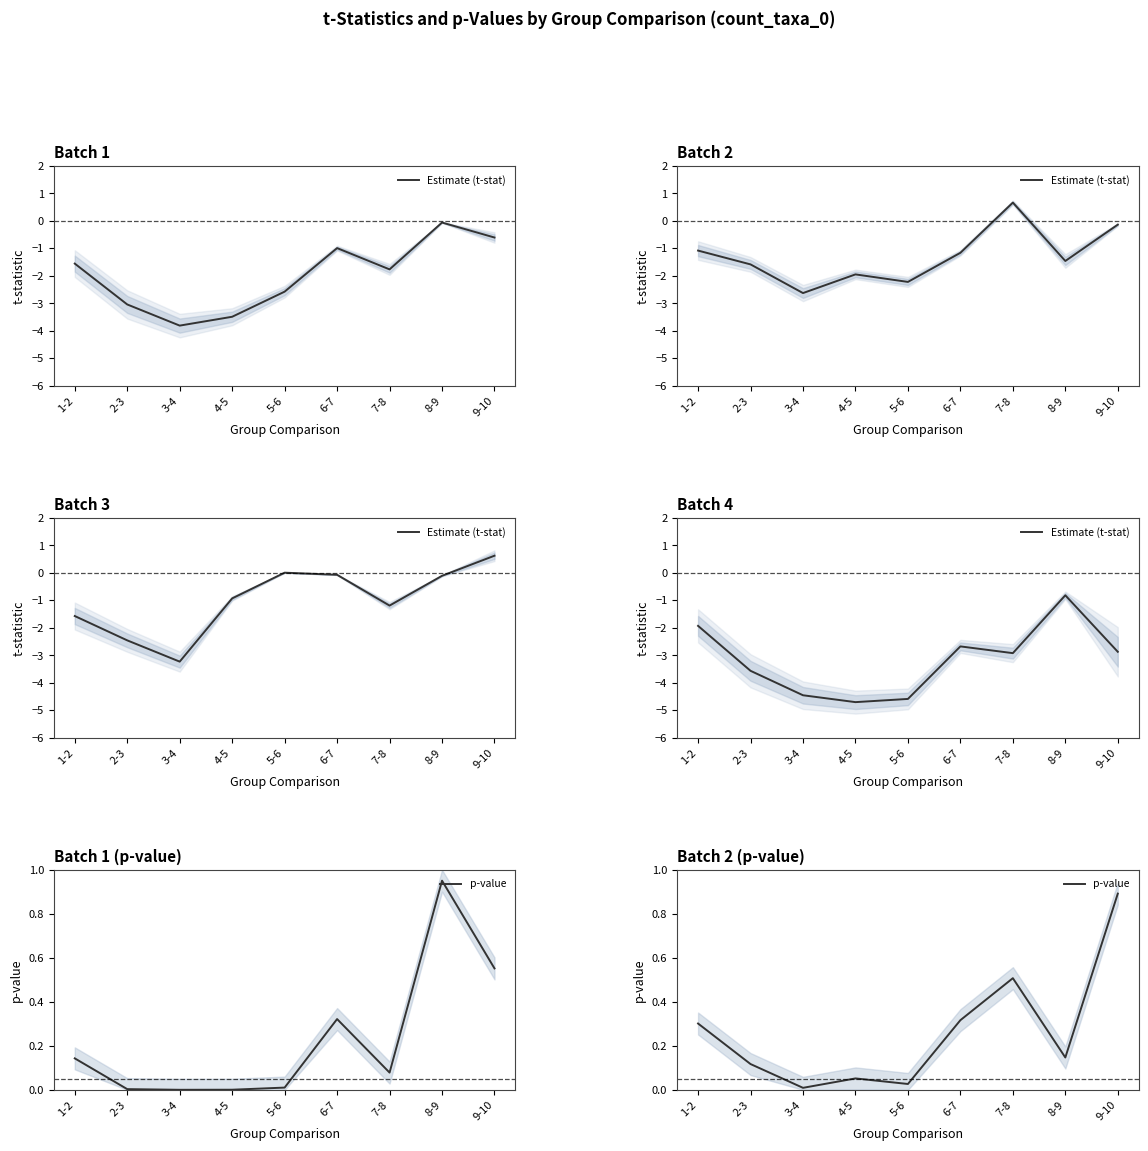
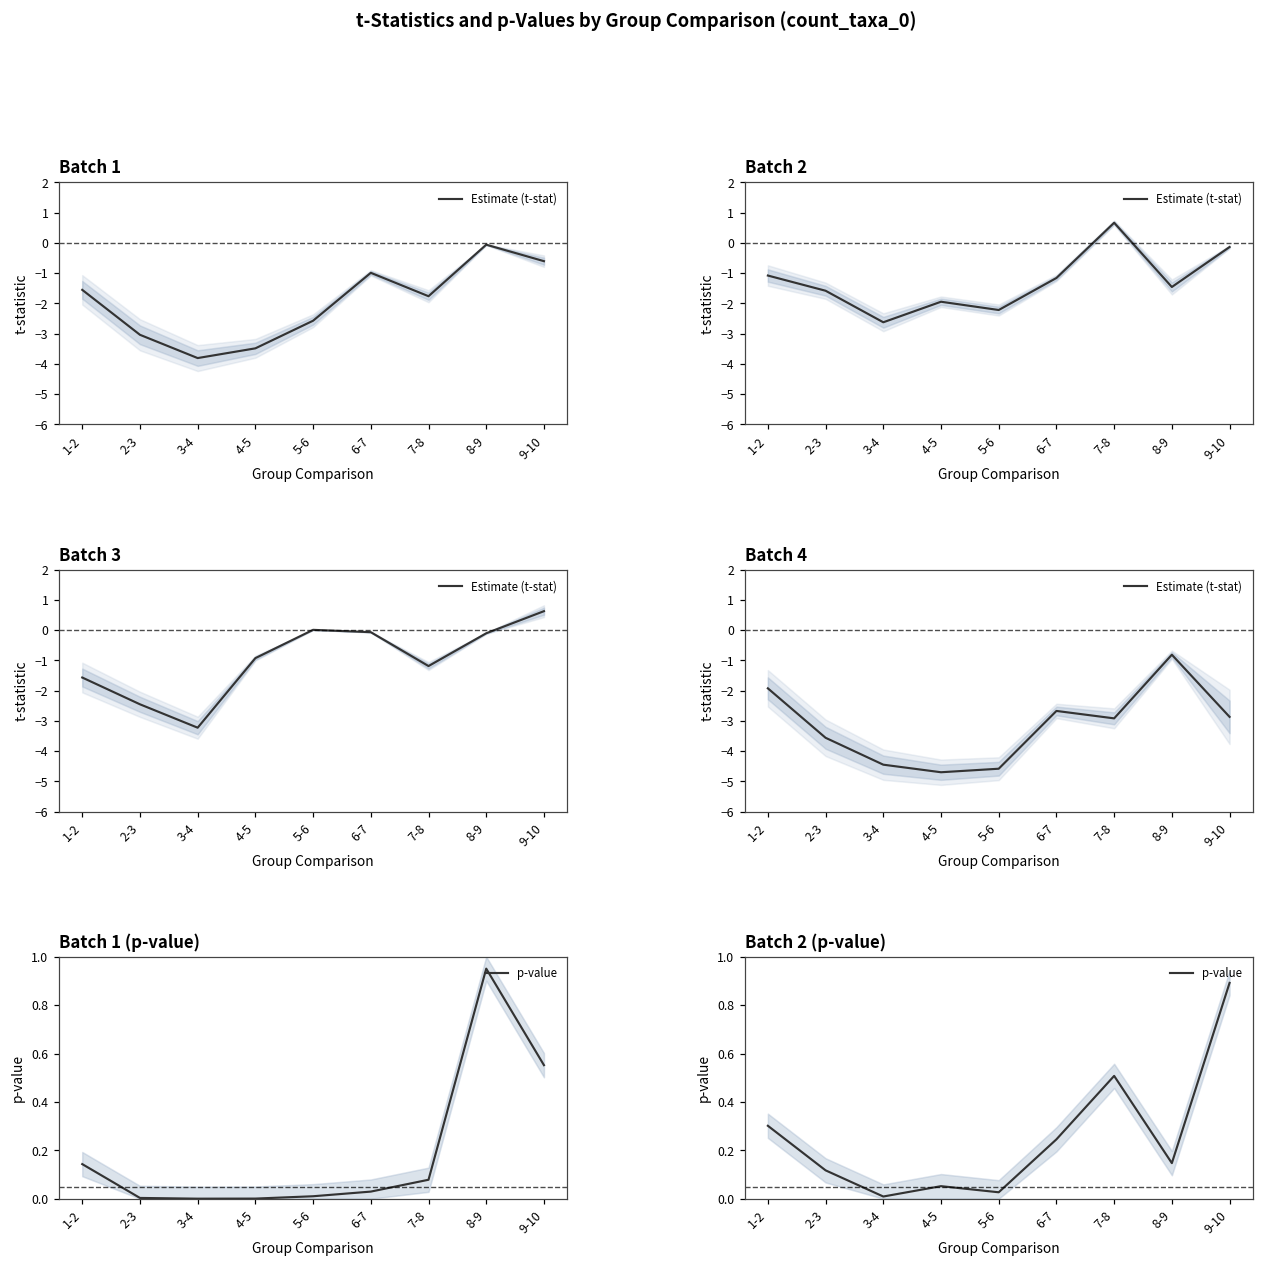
Batch 1 (p-value), p-value, 6-7: 0.32 -> 0.03
Batch 2 (p-value), p-value, 6-7: 0.32 -> 0.25
